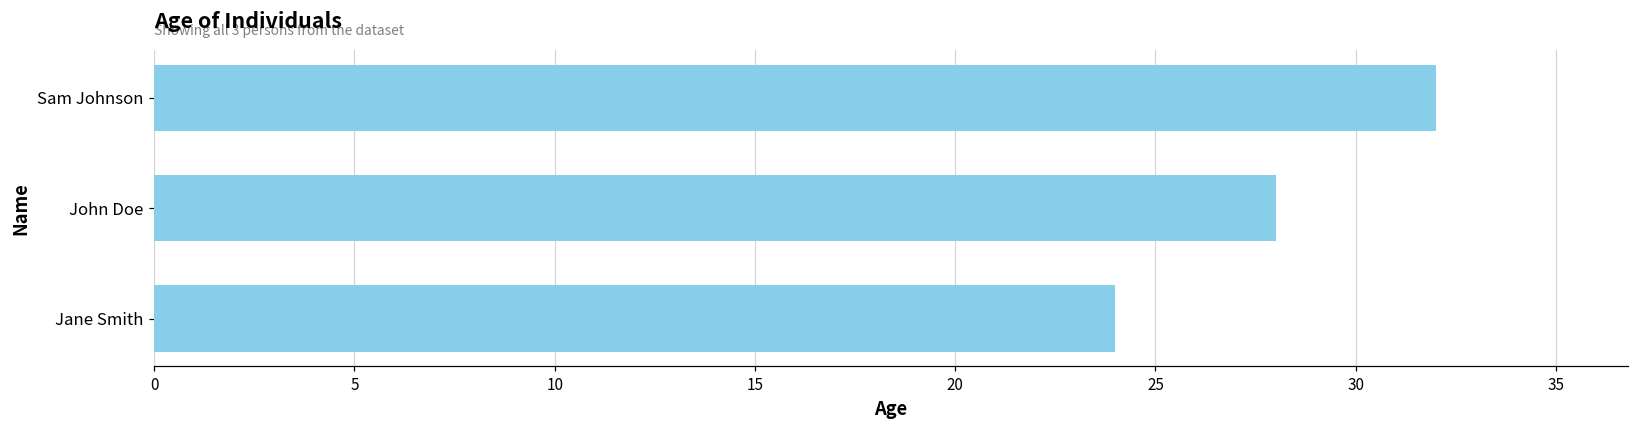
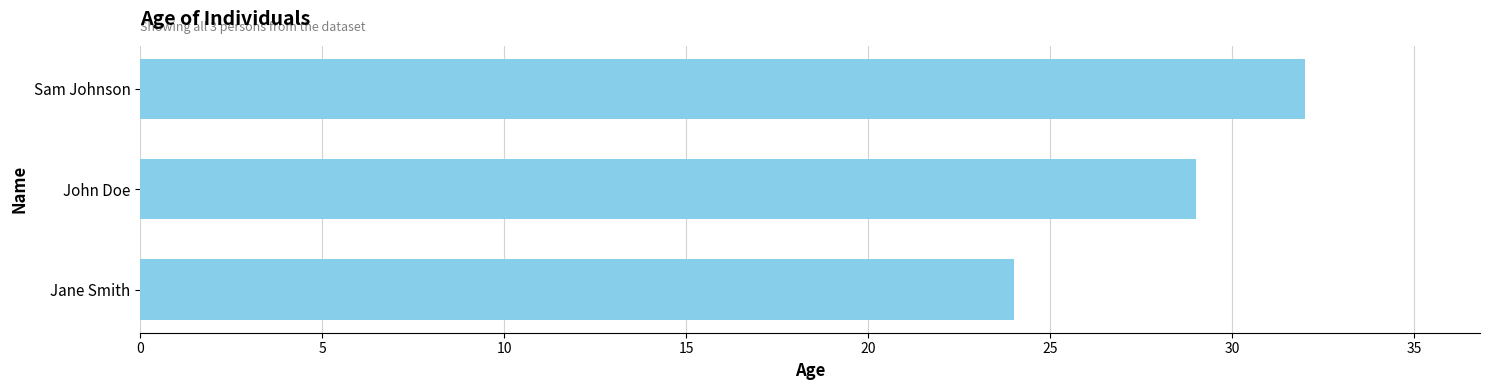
John Doe: 28 -> 29
